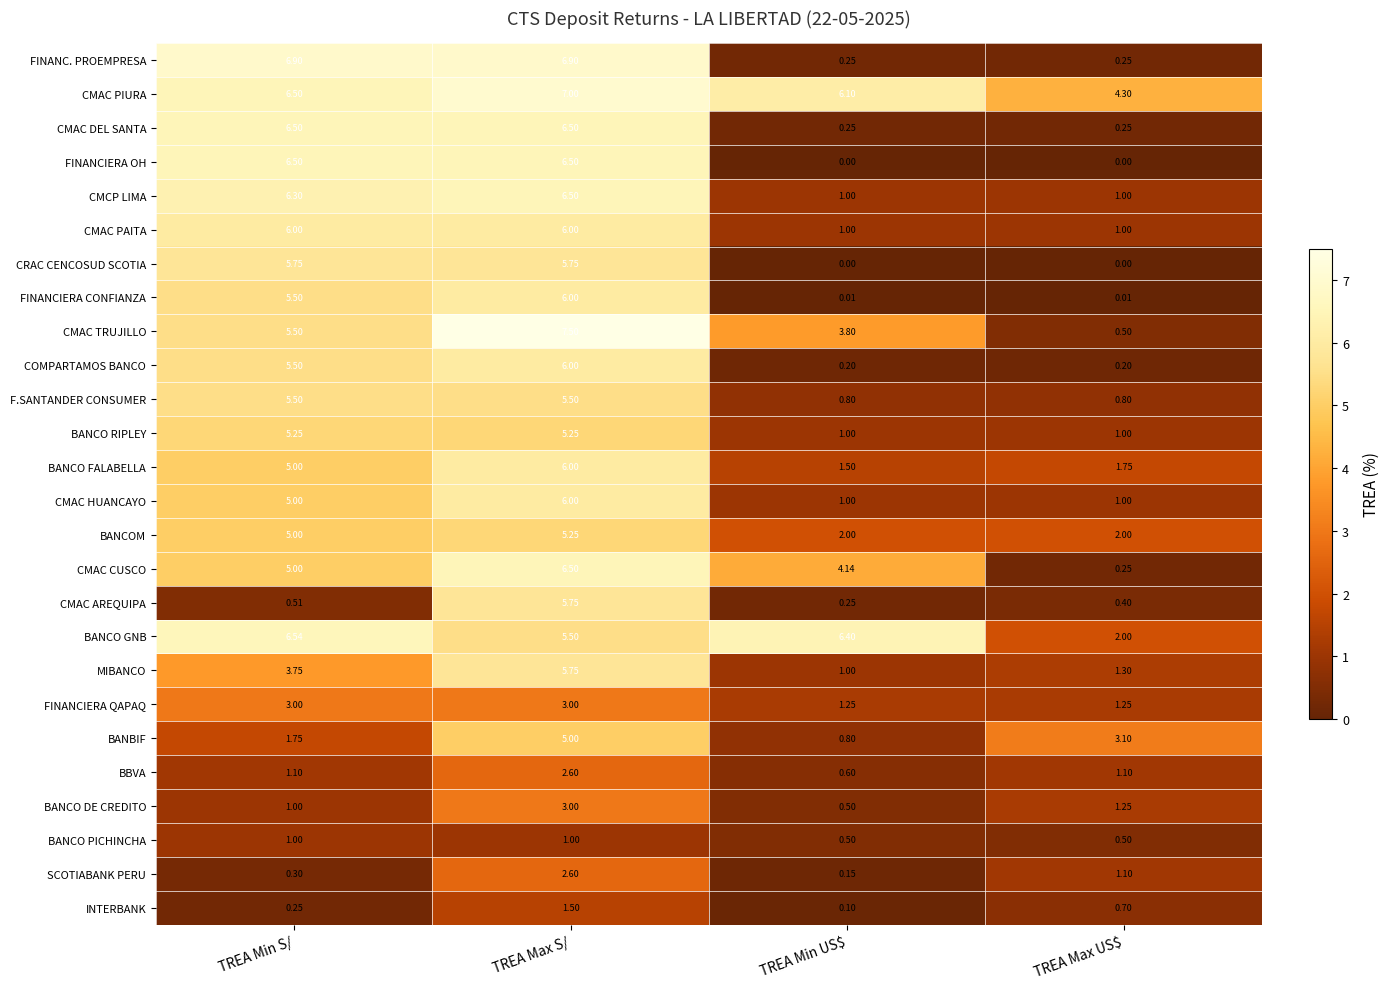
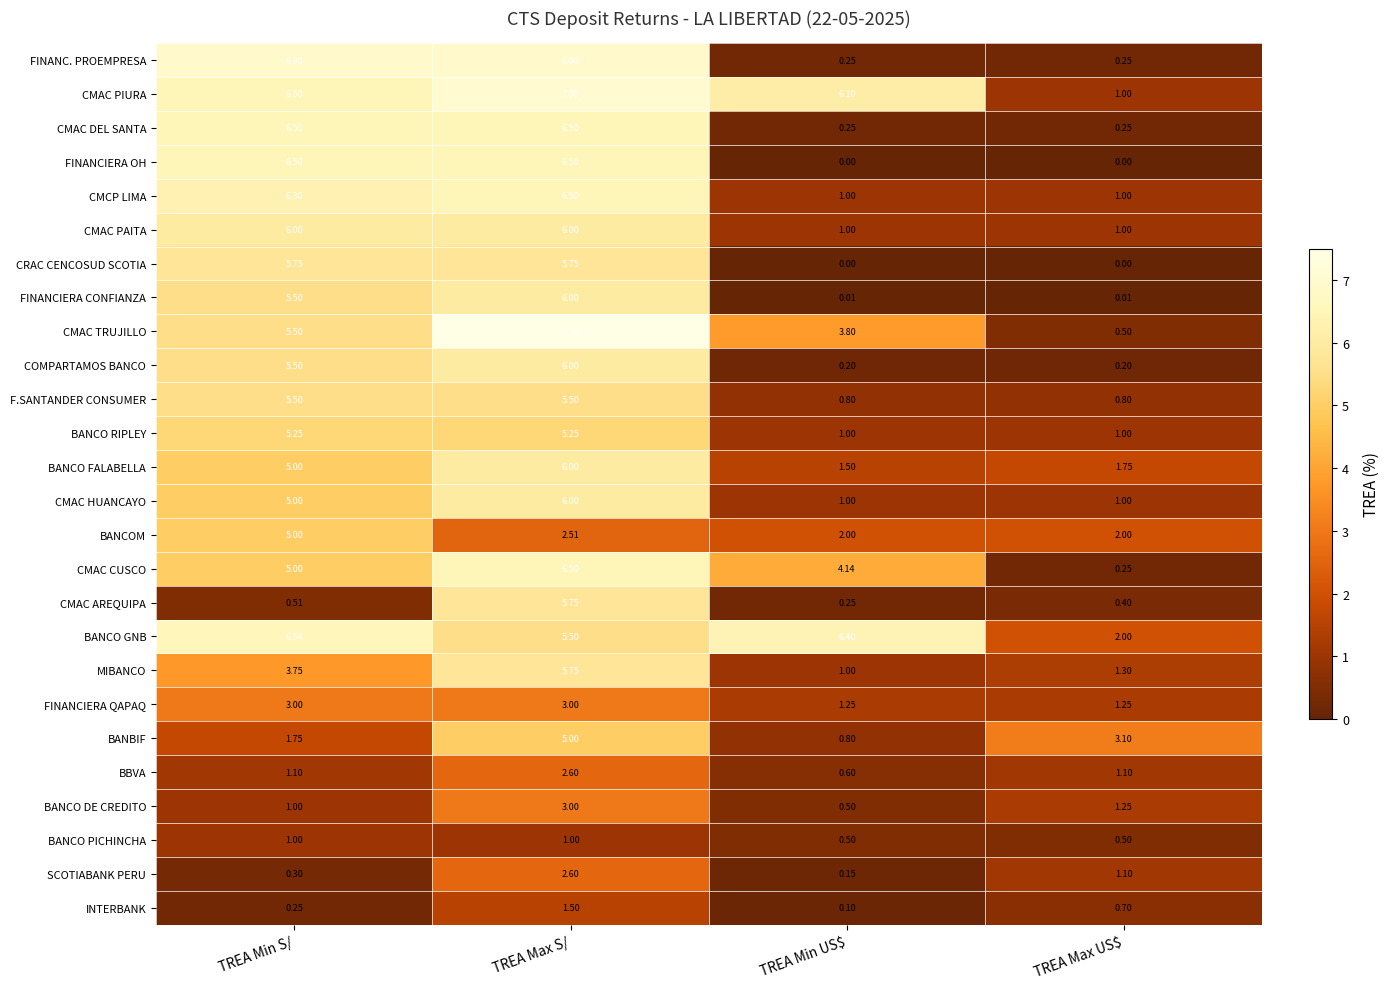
CMAC PIURA, TREA Max US$: 4.30 -> 1.00
BANCOM, TREA Max S/: 5.25 -> 2.51
